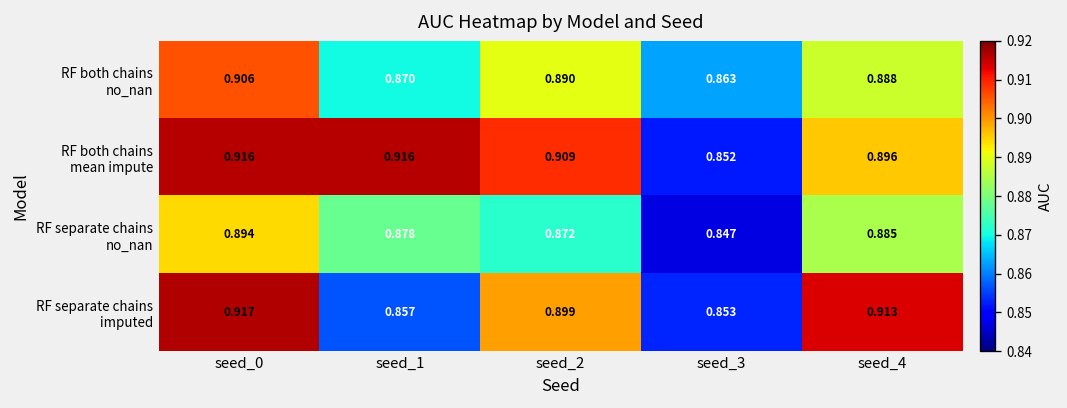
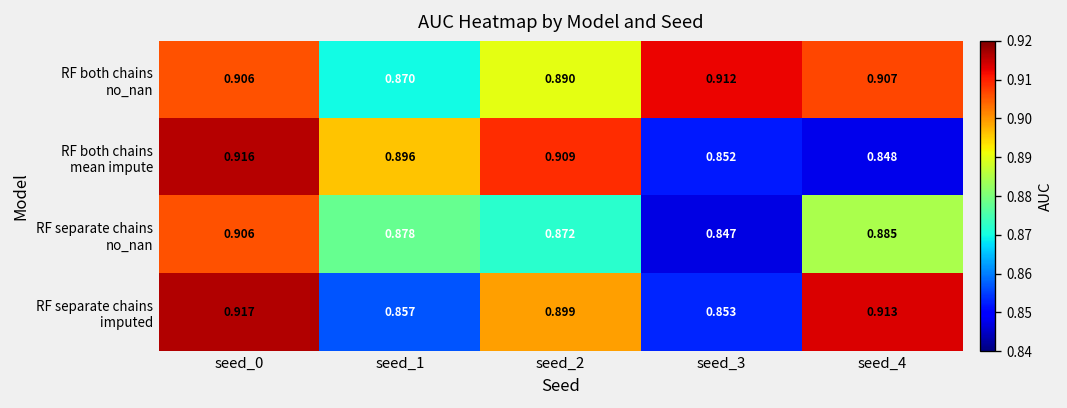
RF both chains no_nan, seed_3: 0.863 -> 0.912
RF both chains no_nan, seed_4: 0.888 -> 0.907
RF both chains mean impute, seed_1: 0.916 -> 0.896
RF both chains mean impute, seed_4: 0.896 -> 0.848
RF separate chains no_nan, seed_0: 0.894 -> 0.906
